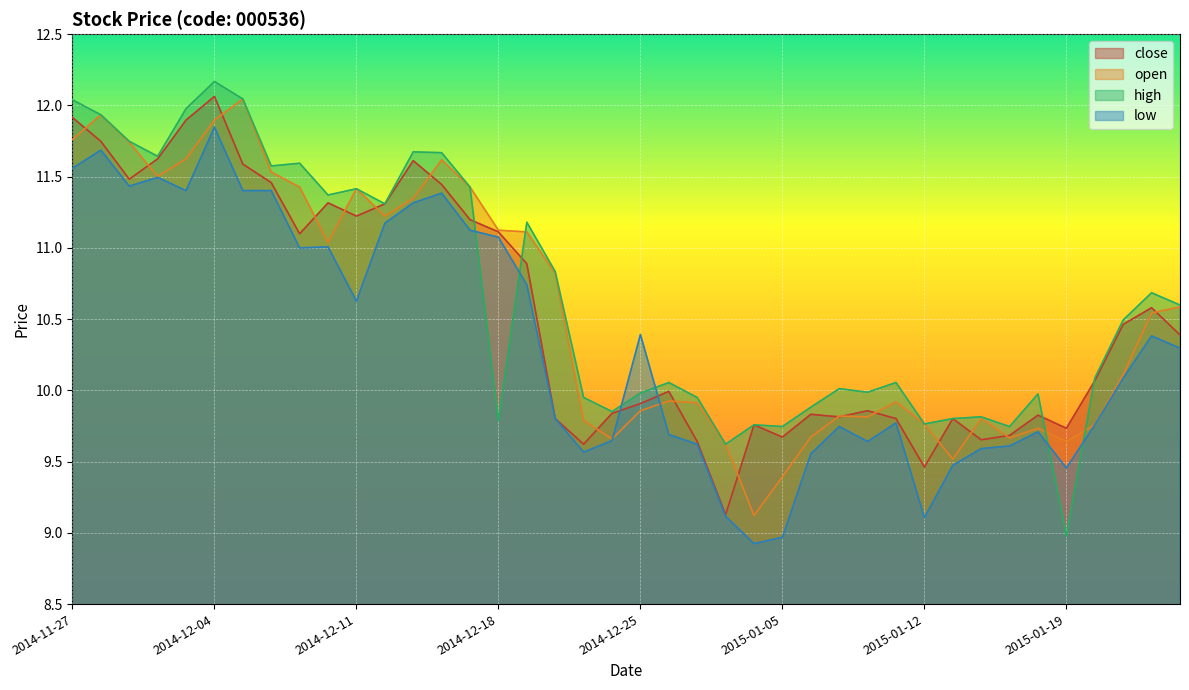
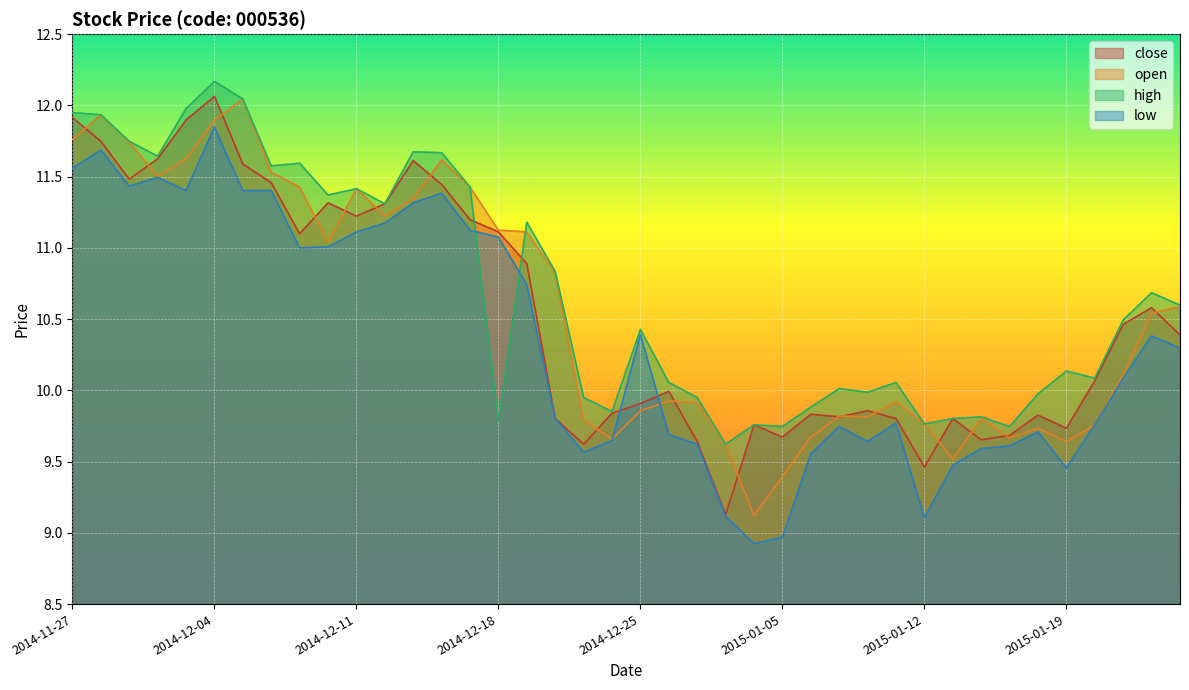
high, 2014-11-27: 12.04 -> 11.95
low, 2014-12-11: 10.63 -> 11.11
high, 2014-12-25: 9.98 -> 10.43
high, 2015-01-19: 8.98 -> 10.14
